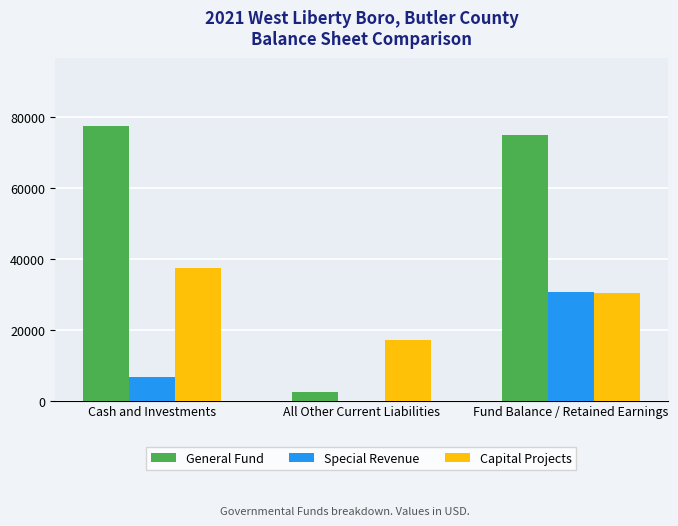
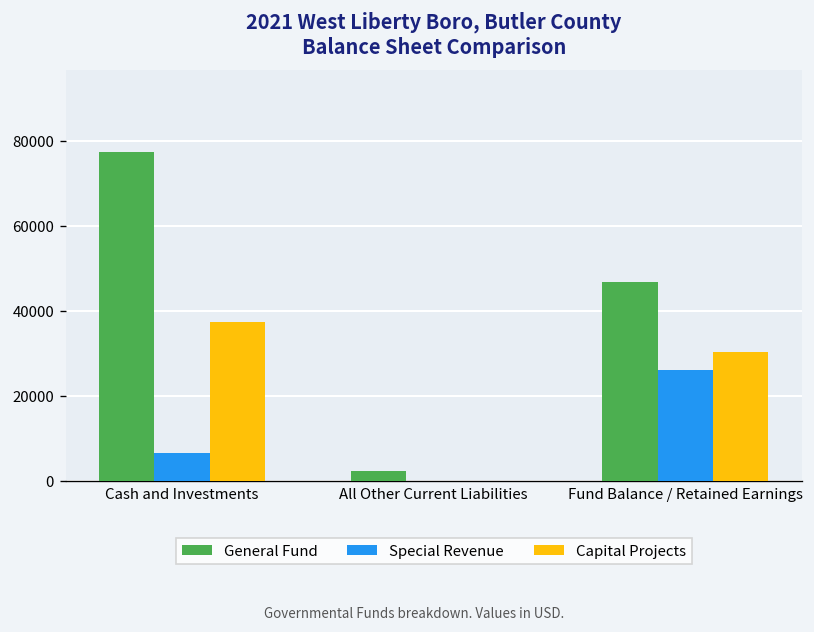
Capital Projects, All Other Current Liabilities: 17000 -> 0
General Fund, Fund Balance / Retained Earnings: 75000 -> 47000
Special Revenue, Fund Balance / Retained Earnings: 31000 -> 26000
